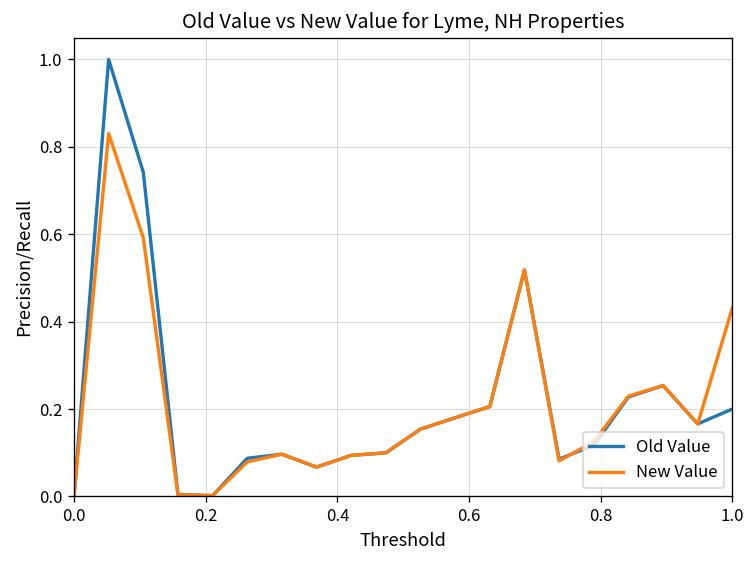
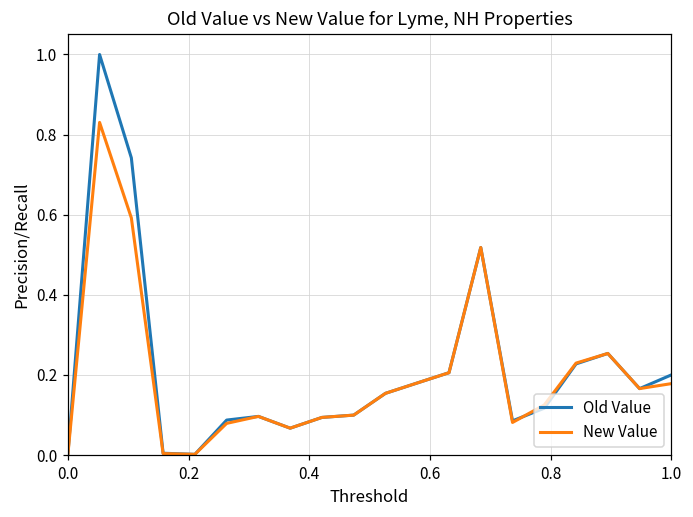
New Value, 1.0: 0.43 -> 0.18
